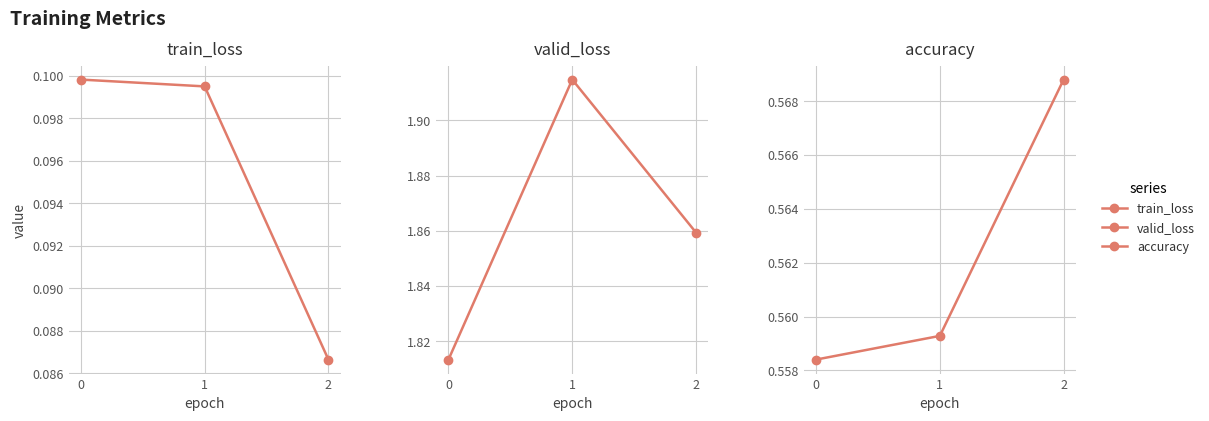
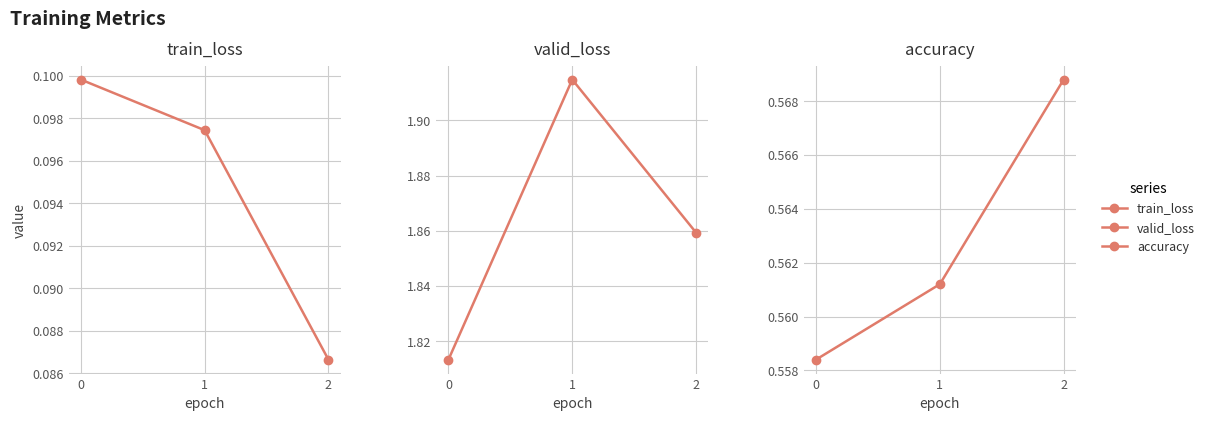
train_loss, 1: 0.0995 -> 0.0974
accuracy, 1: 0.5593 -> 0.5612
